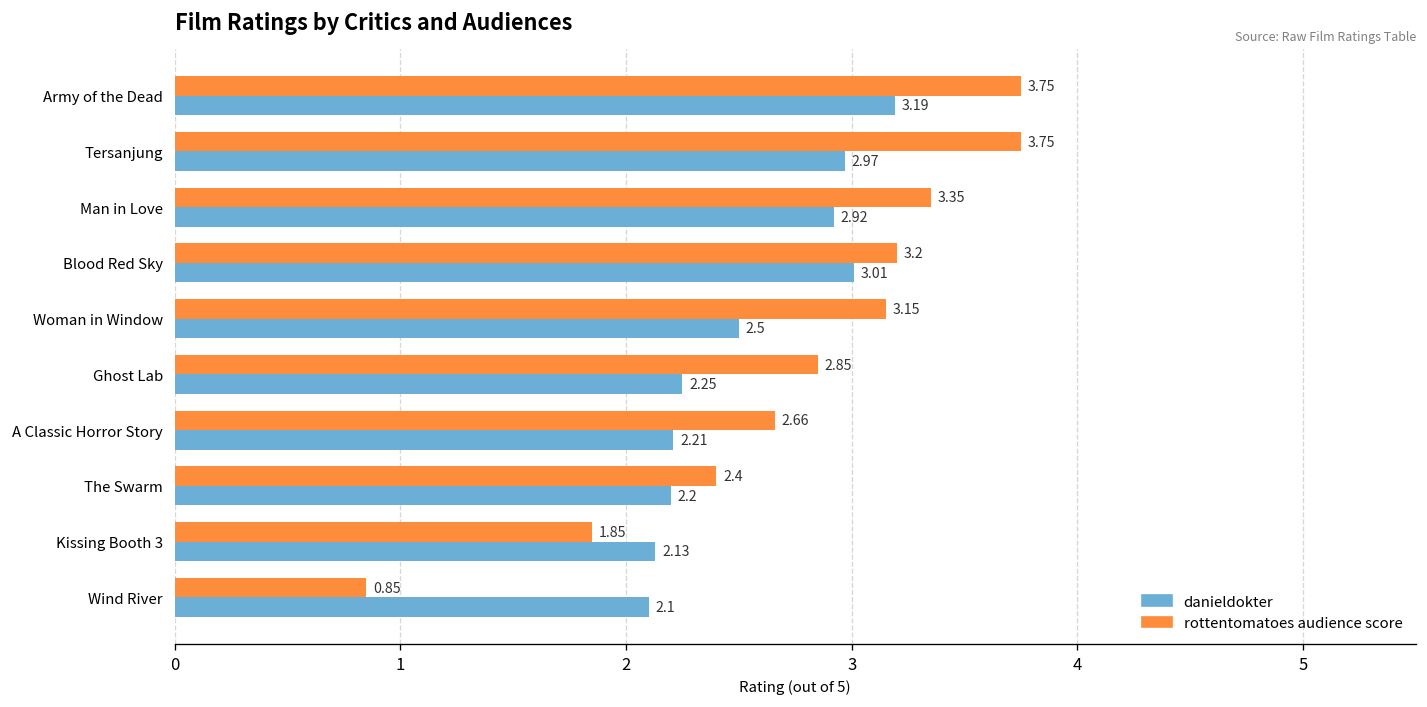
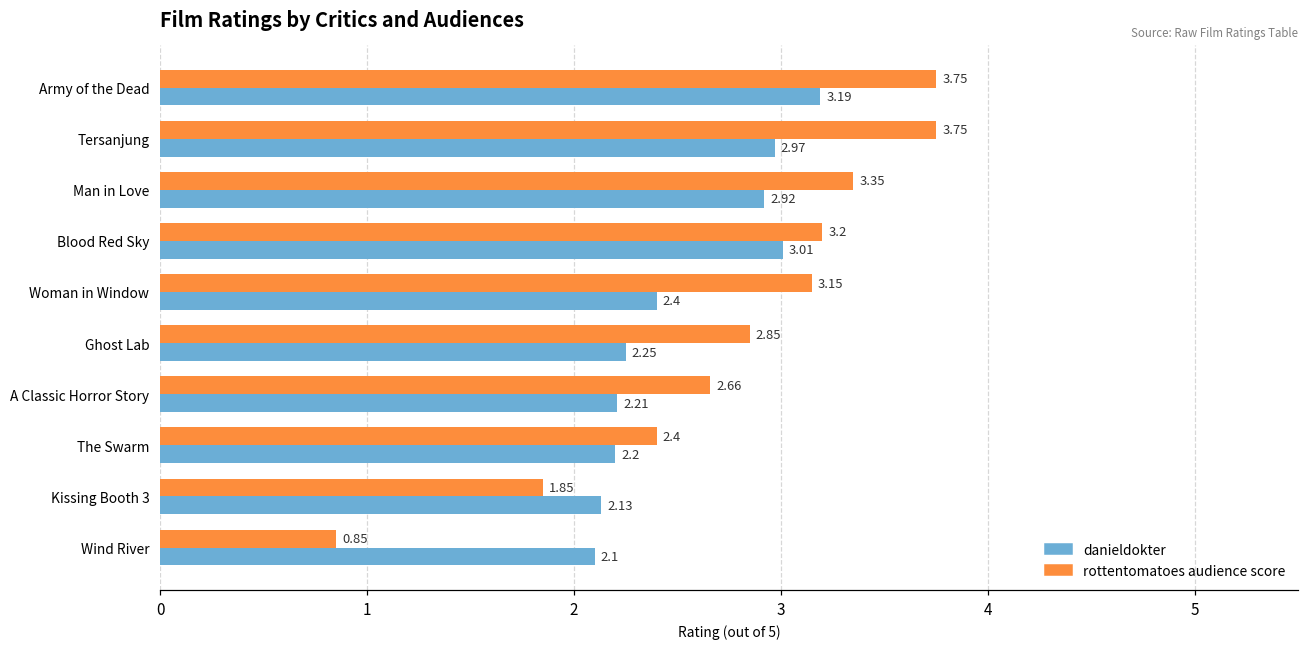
danieldokter, Woman in Window: 2.5 -> 2.4
